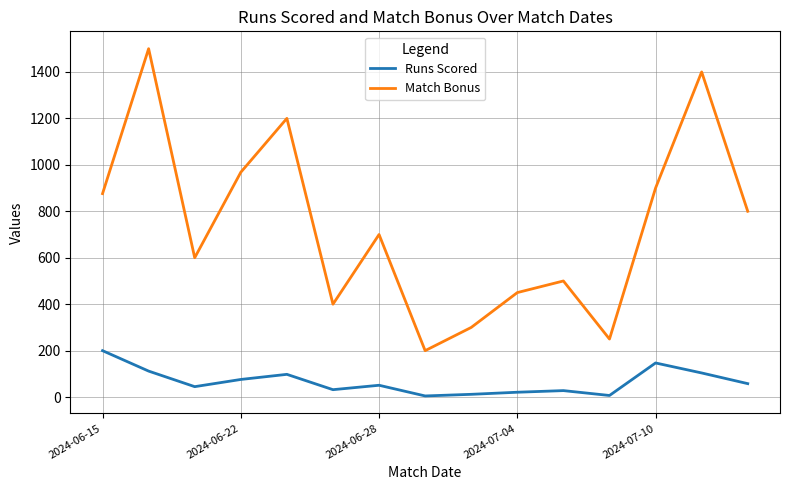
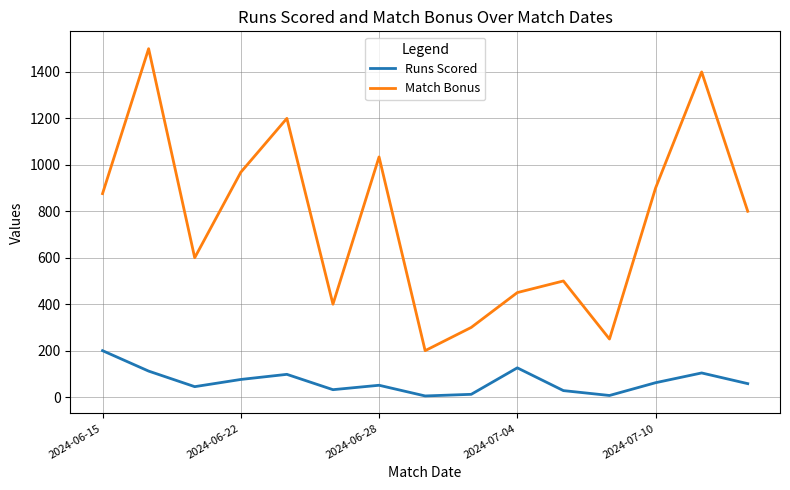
Match Bonus, 2024-06-28: 700 -> 1030
Runs Scored, 2024-07-04: 20 -> 130
Runs Scored, 2024-07-10: 150 -> 60
